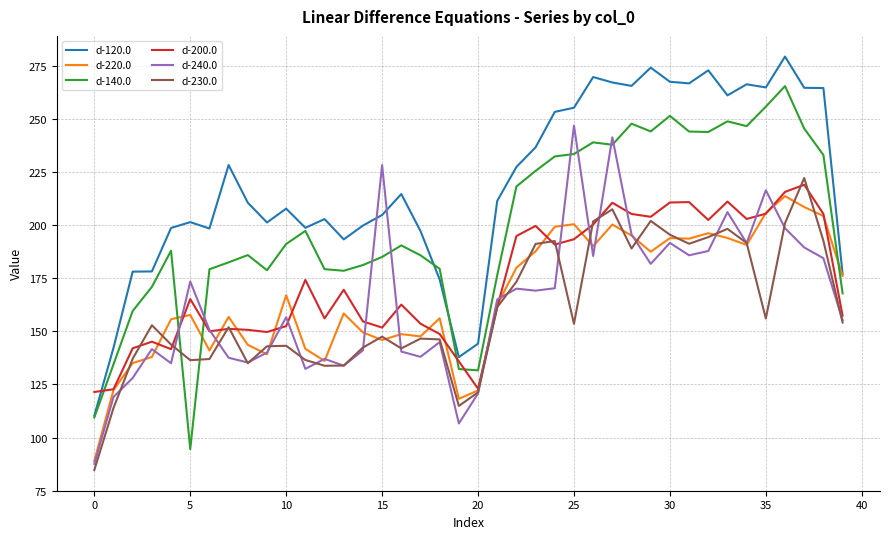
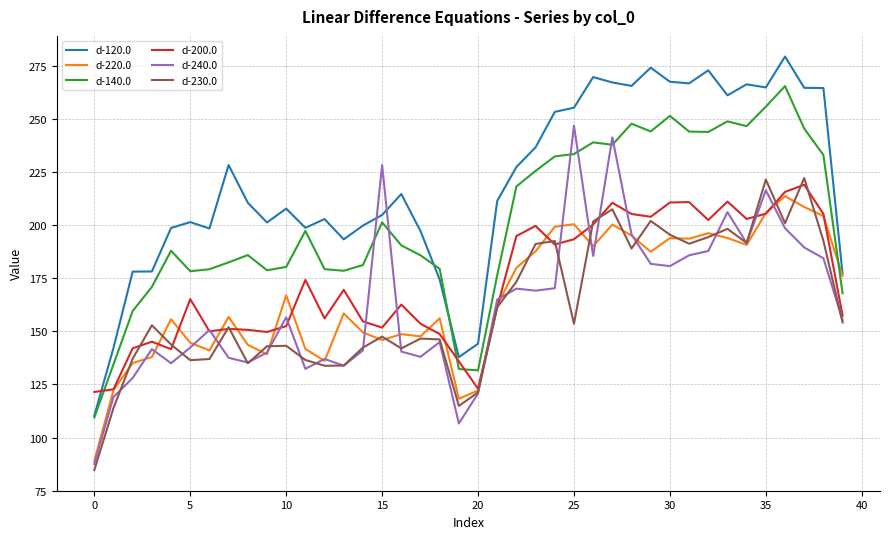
d-220.0, 5: 158 -> 145
d-140.0, 5: 95 -> 178
d-240.0, 5: 174 -> 142
d-140.0, 10: 191 -> 180
d-140.0, 15: 185 -> 201
d-240.0, 30: 192 -> 181
d-230.0, 35: 156 -> 222
